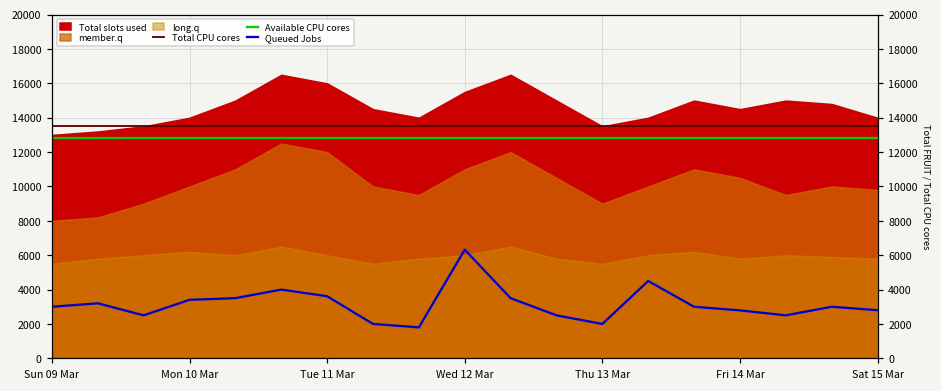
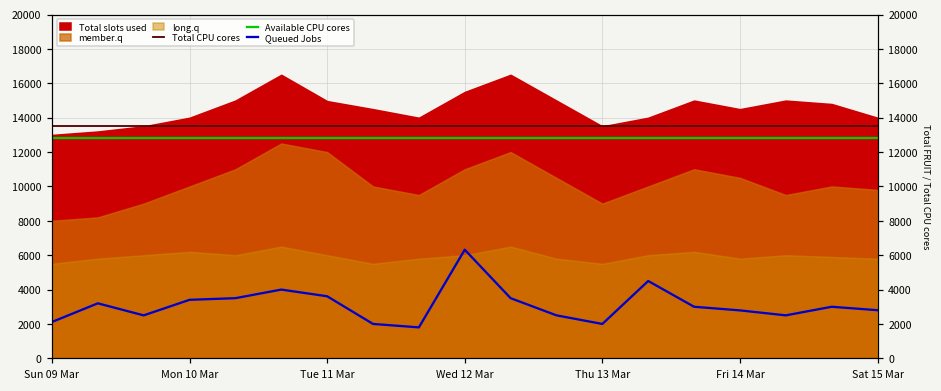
Queued Jobs, Sun 09 Mar: 3000 -> 2100
Total slots used, Tue 11 Mar: 16000 -> 15000
